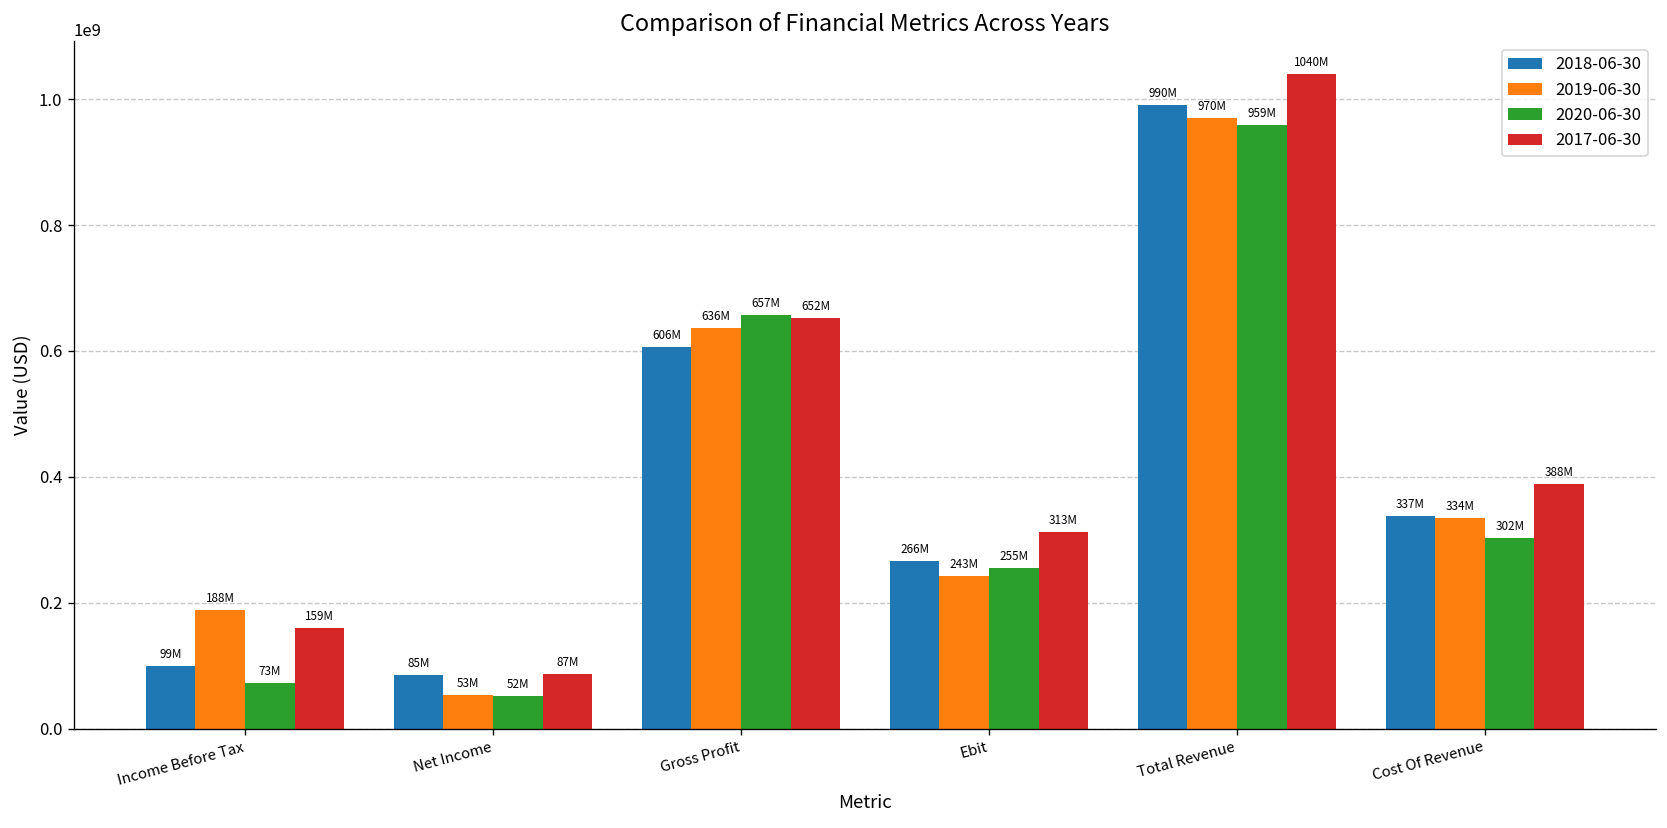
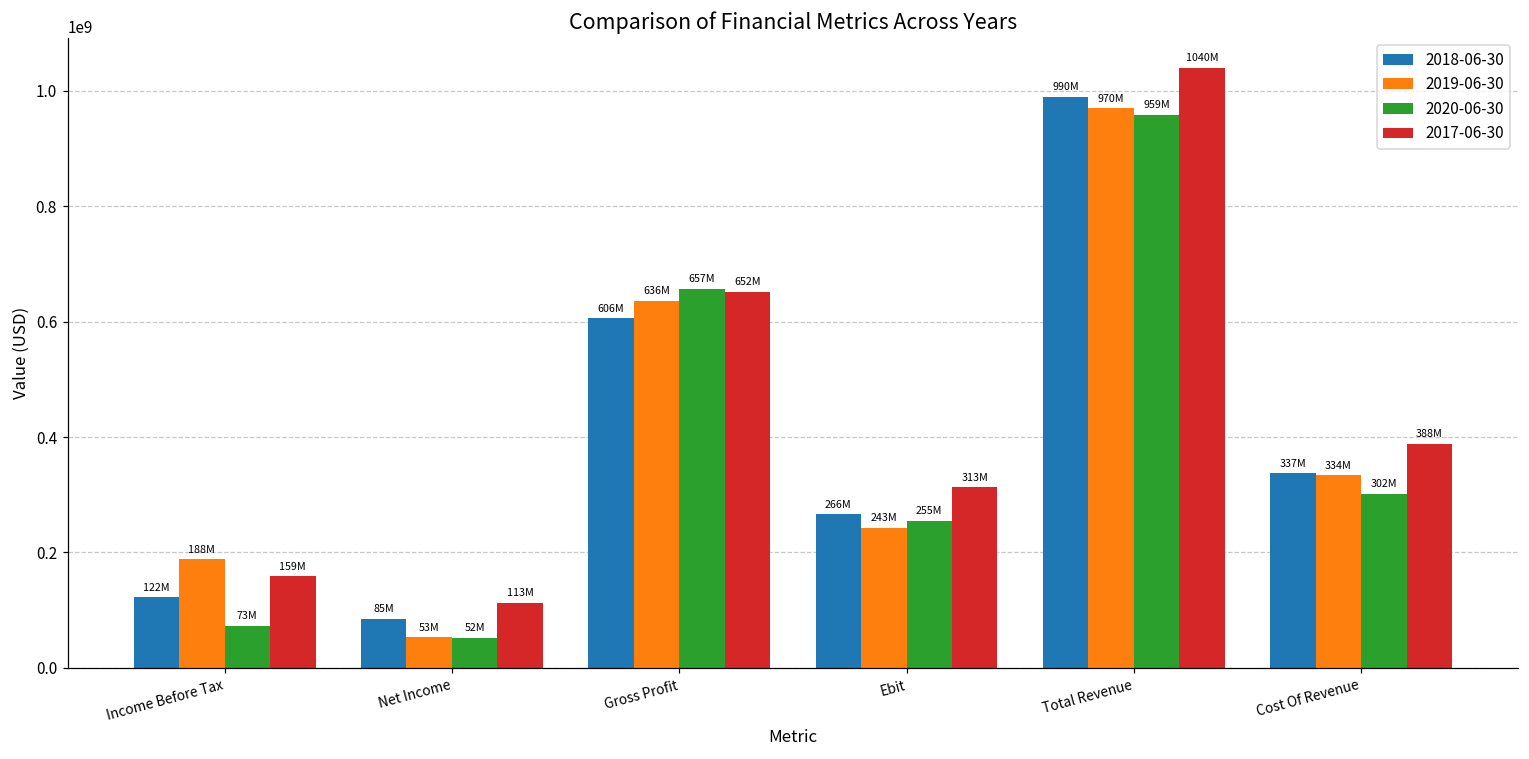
2018-06-30, Income Before Tax: 99M -> 122M
2017-06-30, Net Income: 87M -> 113M
